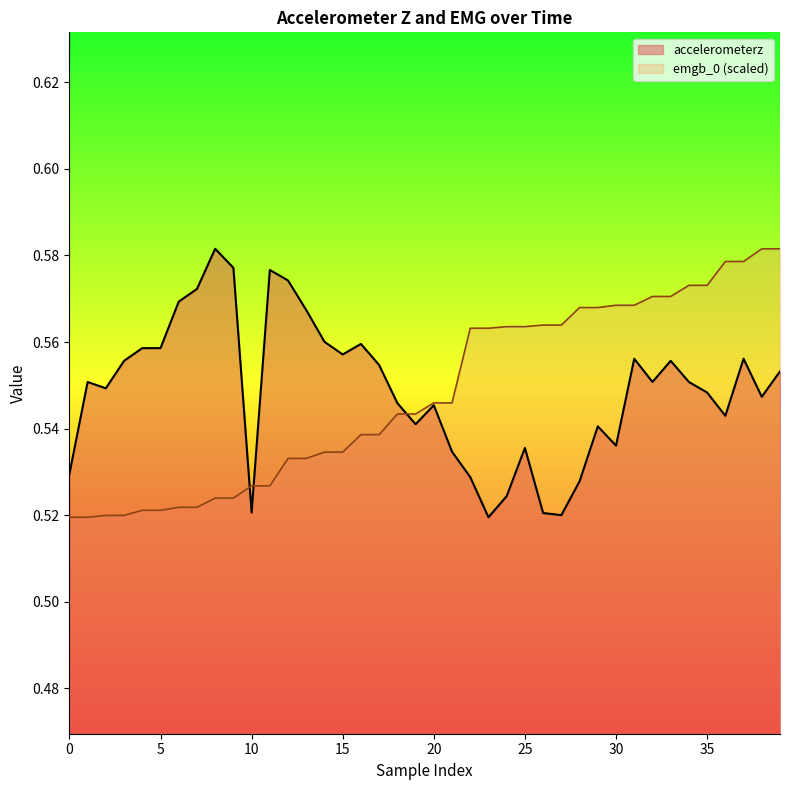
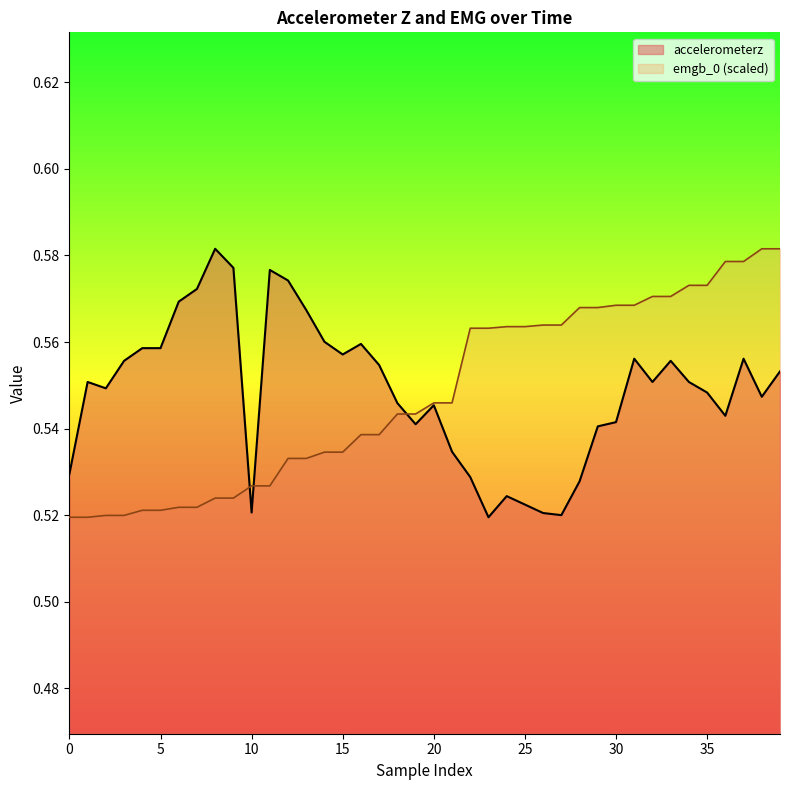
accelerometerz, 25: 0.536 -> 0.522
accelerometerz, 30: 0.536 -> 0.542
